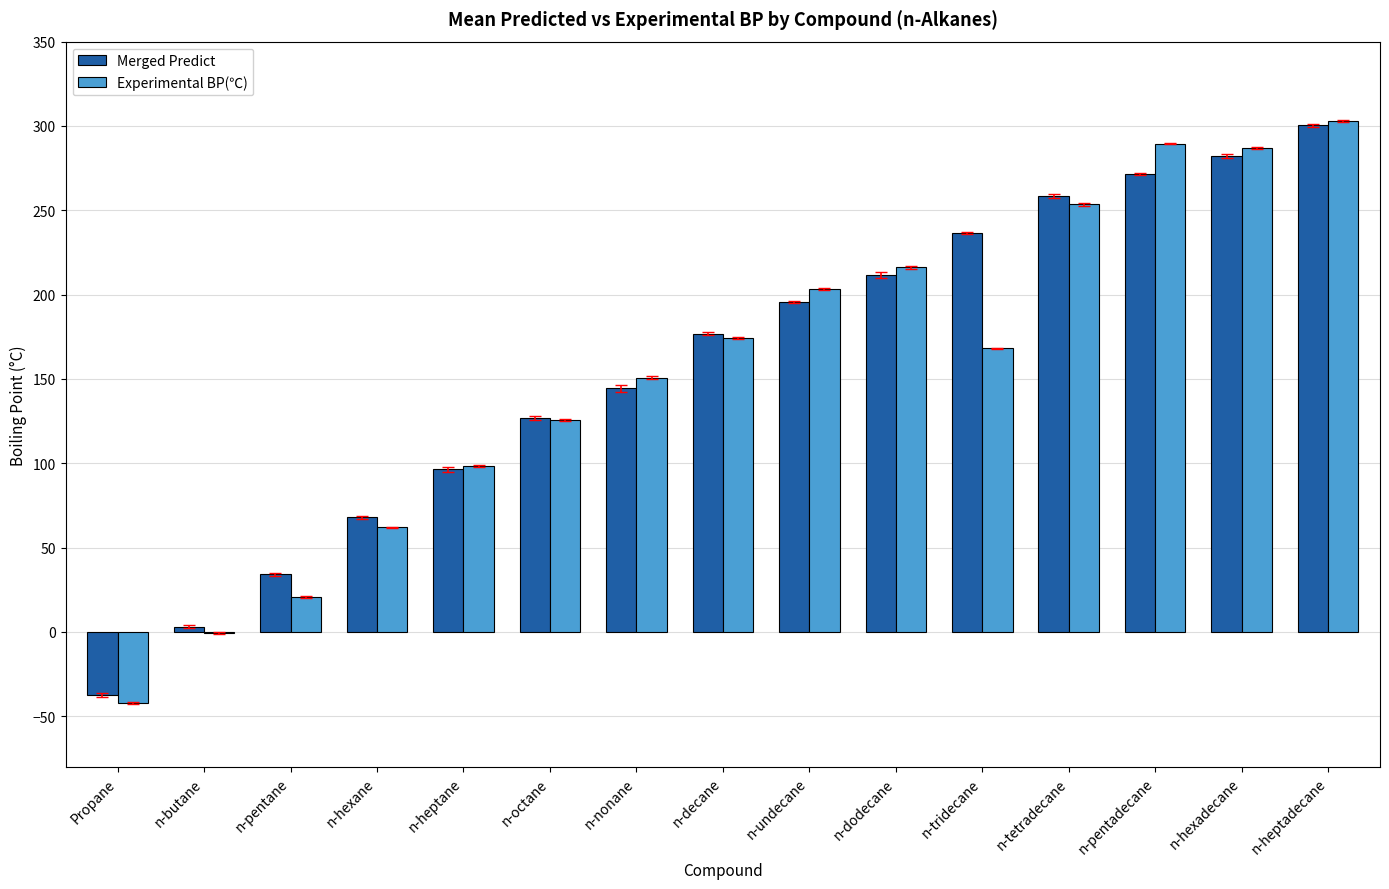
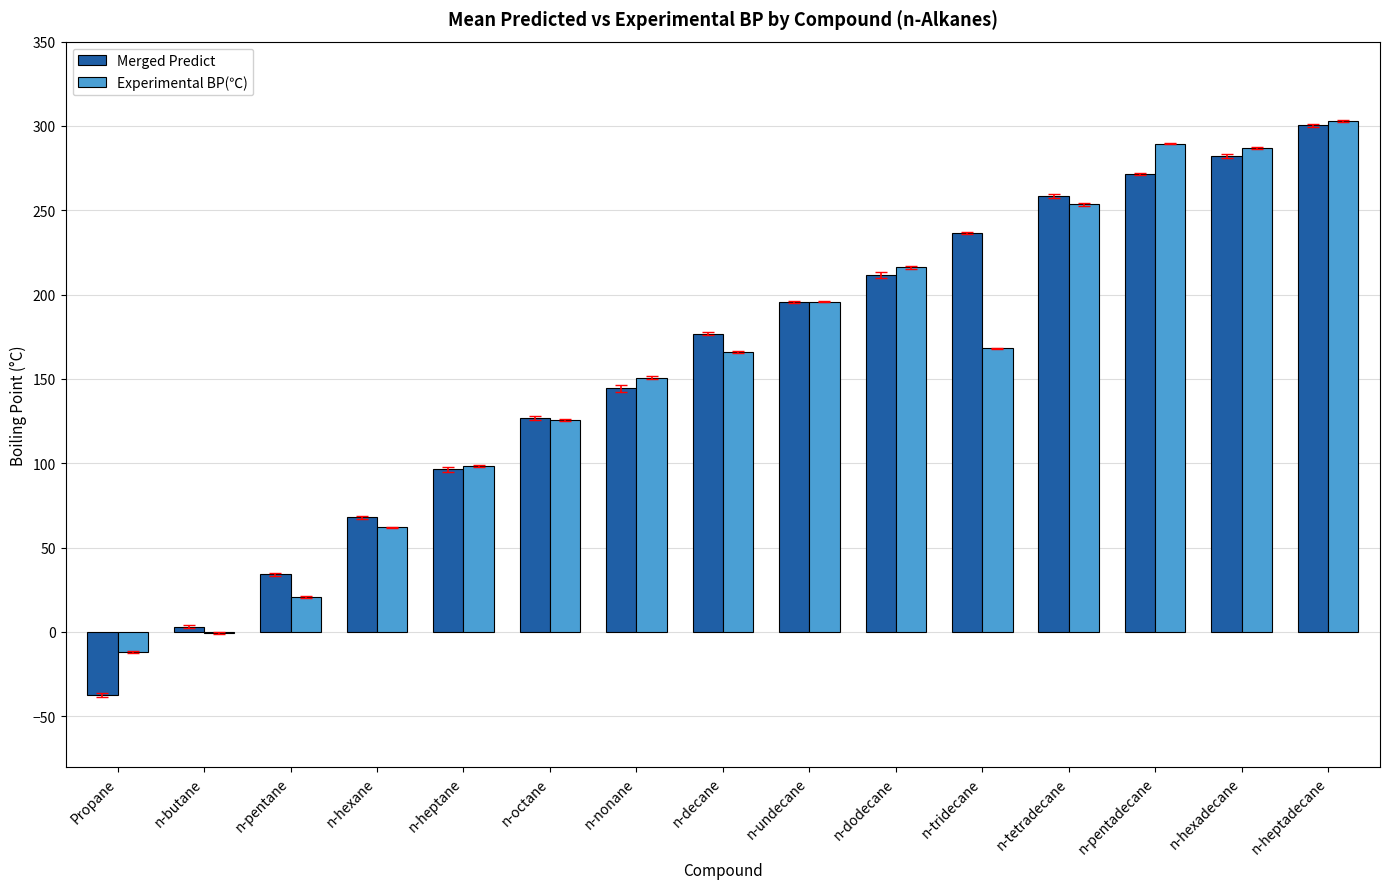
Experimental BP(℃), Propane: -42 -> -12
Experimental BP(℃), n-decane: 174 -> 166
Experimental BP(℃), n-undecane: 203 -> 196
